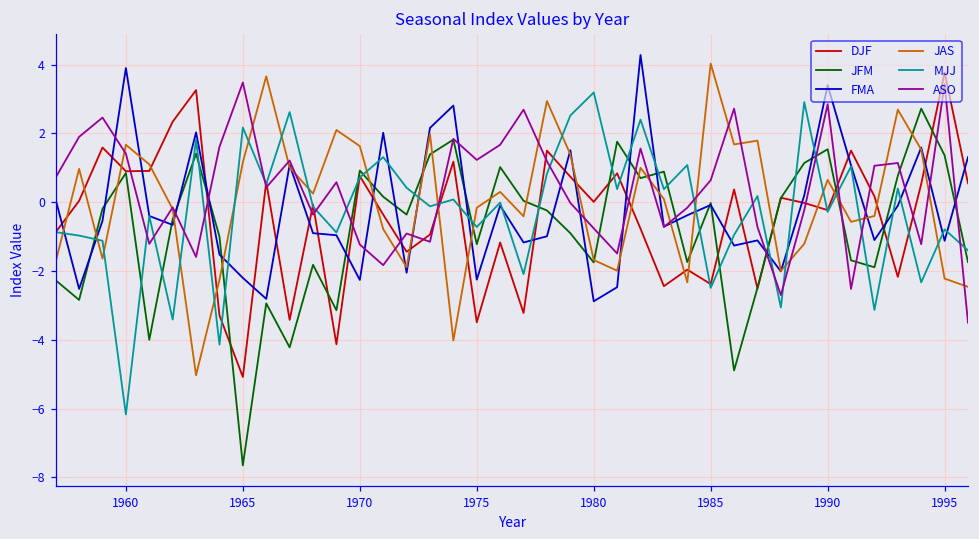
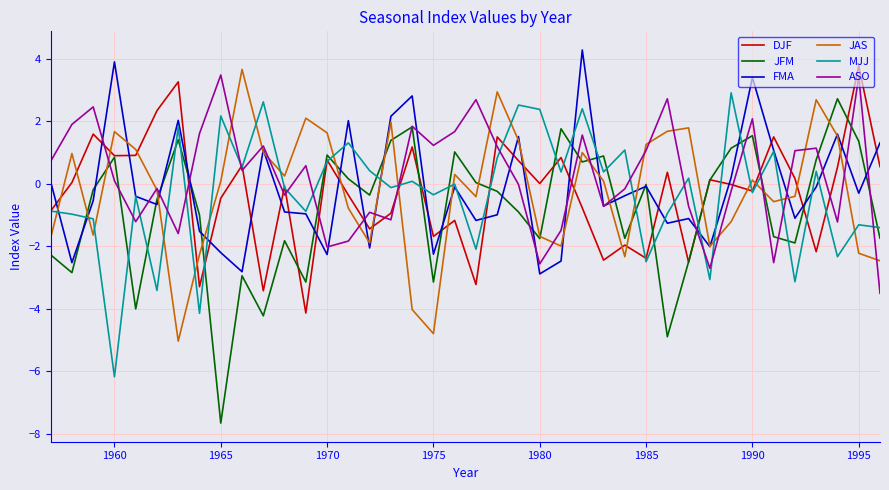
ASO, 1960: 1.4 -> 0.1
DJF, 1965: -5.1 -> -0.5
JAS, 1965: 1.2 -> 0.1
ASO, 1970: -1.2 -> -2.0
DJF, 1975: -3.5 -> -1.7
JFM, 1975: -1.2 -> -3.1
JAS, 1975: -0.2 -> -4.8
MJJ, 1975: -0.7 -> -0.4
MJJ, 1980: 3.2 -> 2.4
ASO, 1980: -0.8 -> -2.6
JAS, 1985: 4.0 -> 1.3
ASO, 1985: 0.6 -> 1.1
JAS, 1990: 0.7 -> 0.1
ASO, 1990: 2.9 -> 2.1
FMA, 1995: -1.1 -> -0.3
MJJ, 1995: -0.8 -> -1.3
